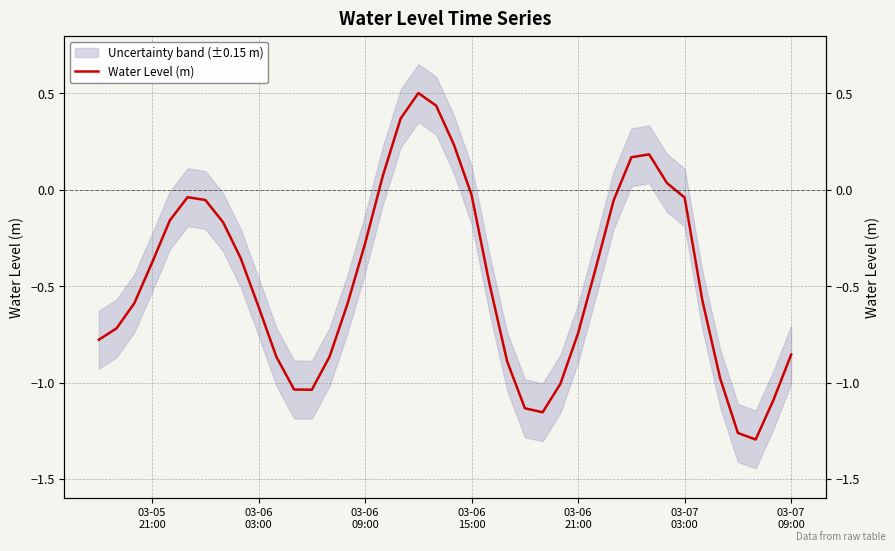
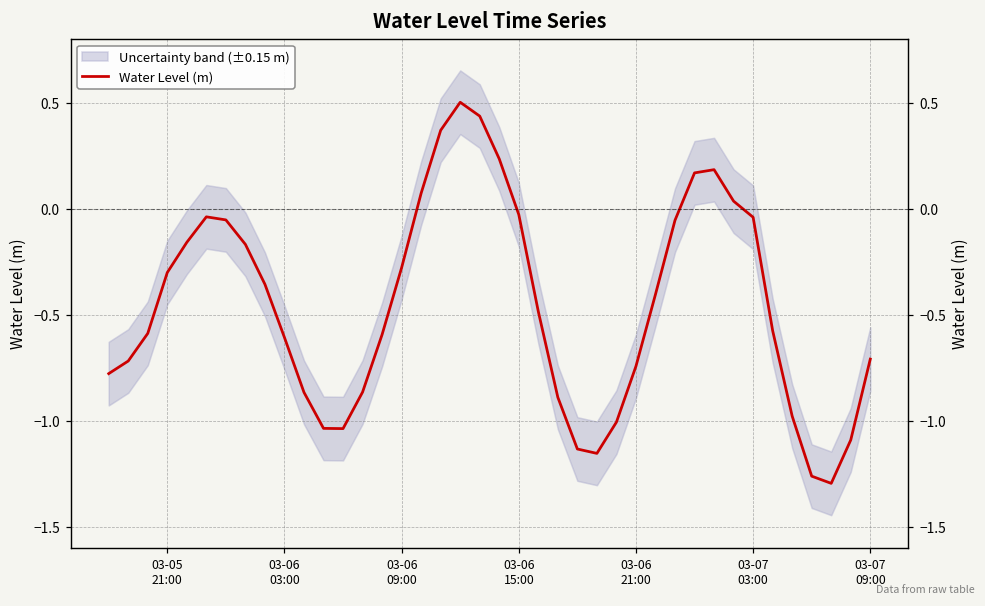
Water Level (m), 03-05 21:00: -0.38 -> -0.30
Water Level (m), 03-07 09:00: -0.85 -> -0.71
